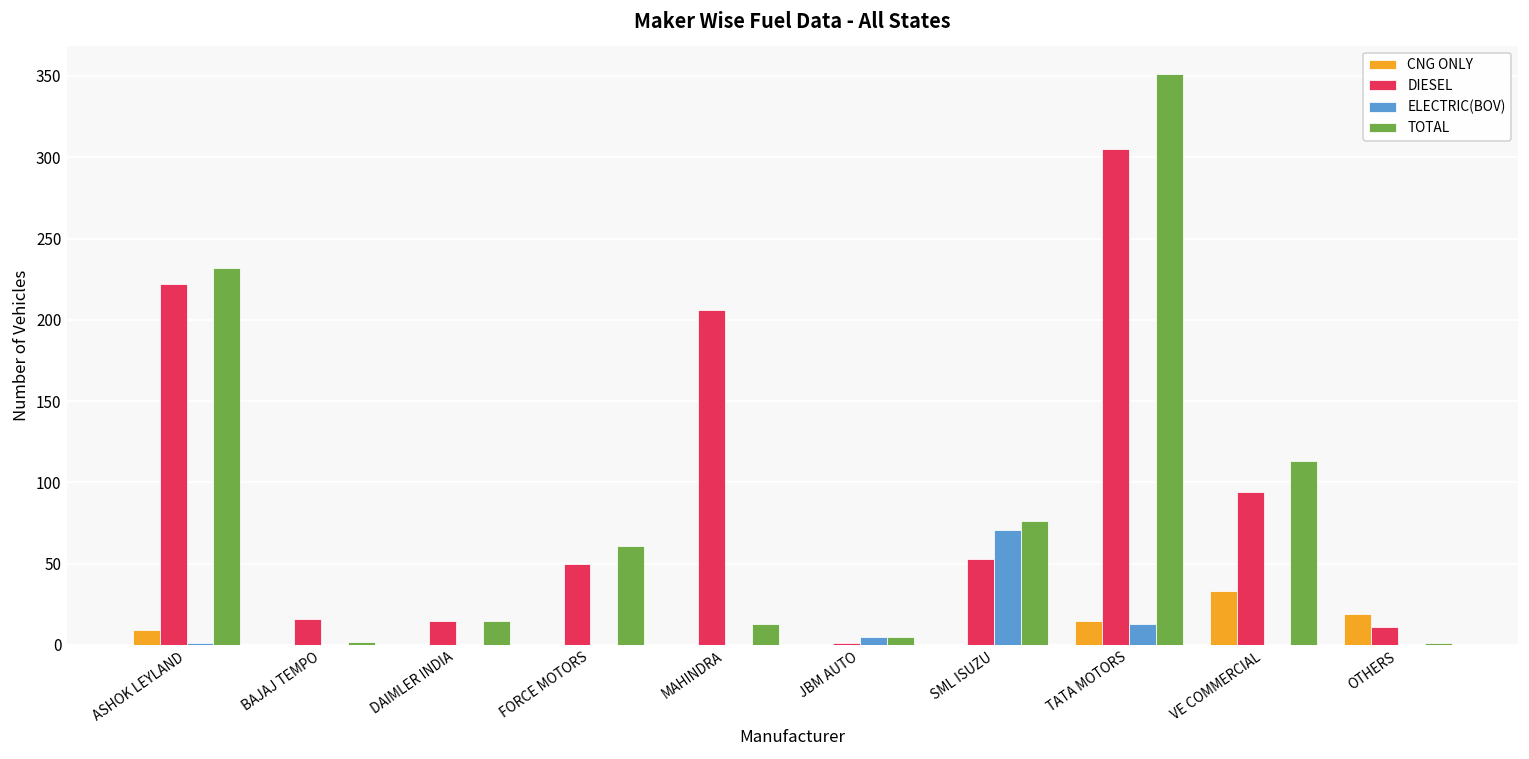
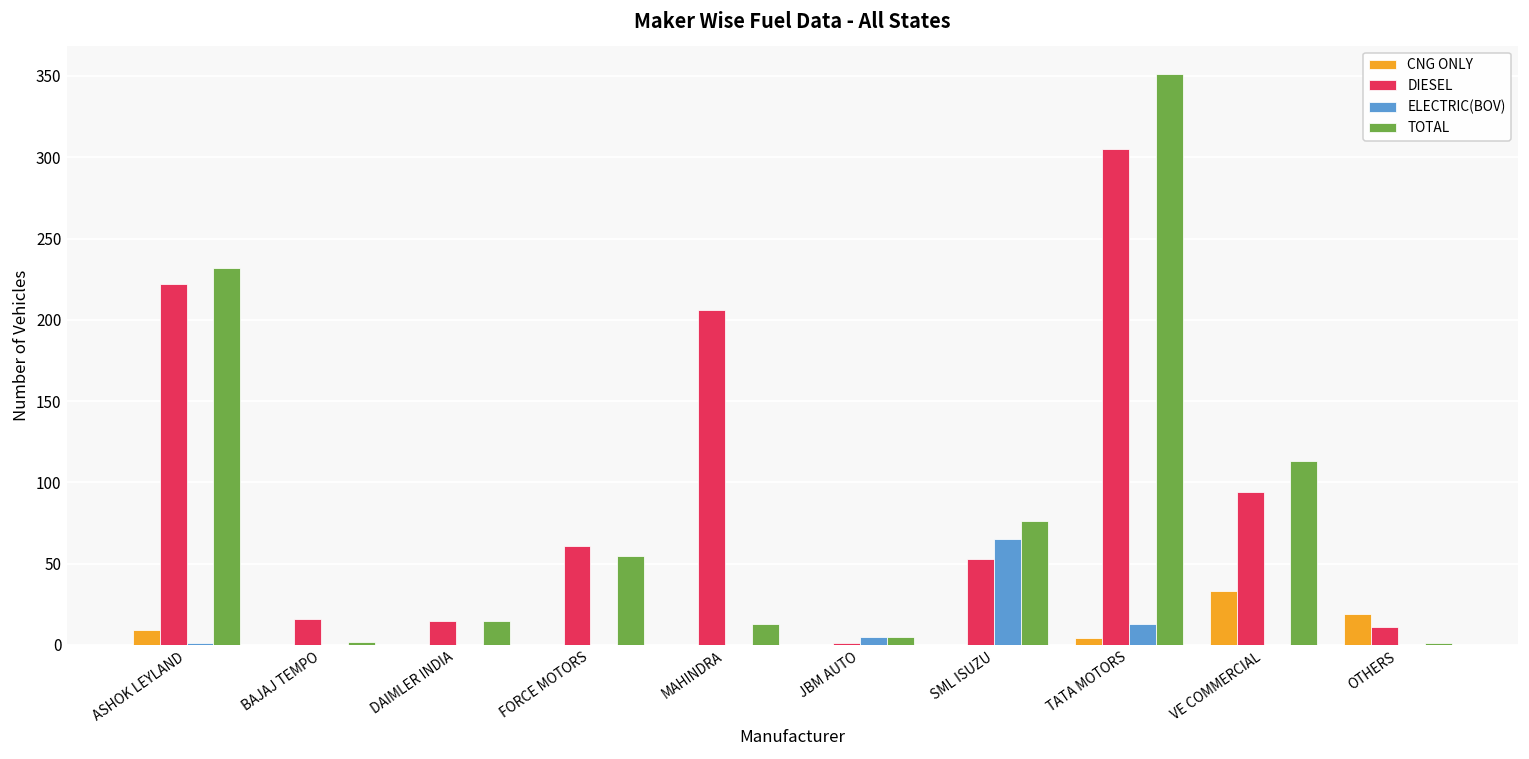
DIESEL, FORCE MOTORS: 50 -> 61
TOTAL, FORCE MOTORS: 61 -> 55
ELECTRIC(BOV), SML ISUZU: 71 -> 65
CNG ONLY, TATA MOTORS: 15 -> 4
